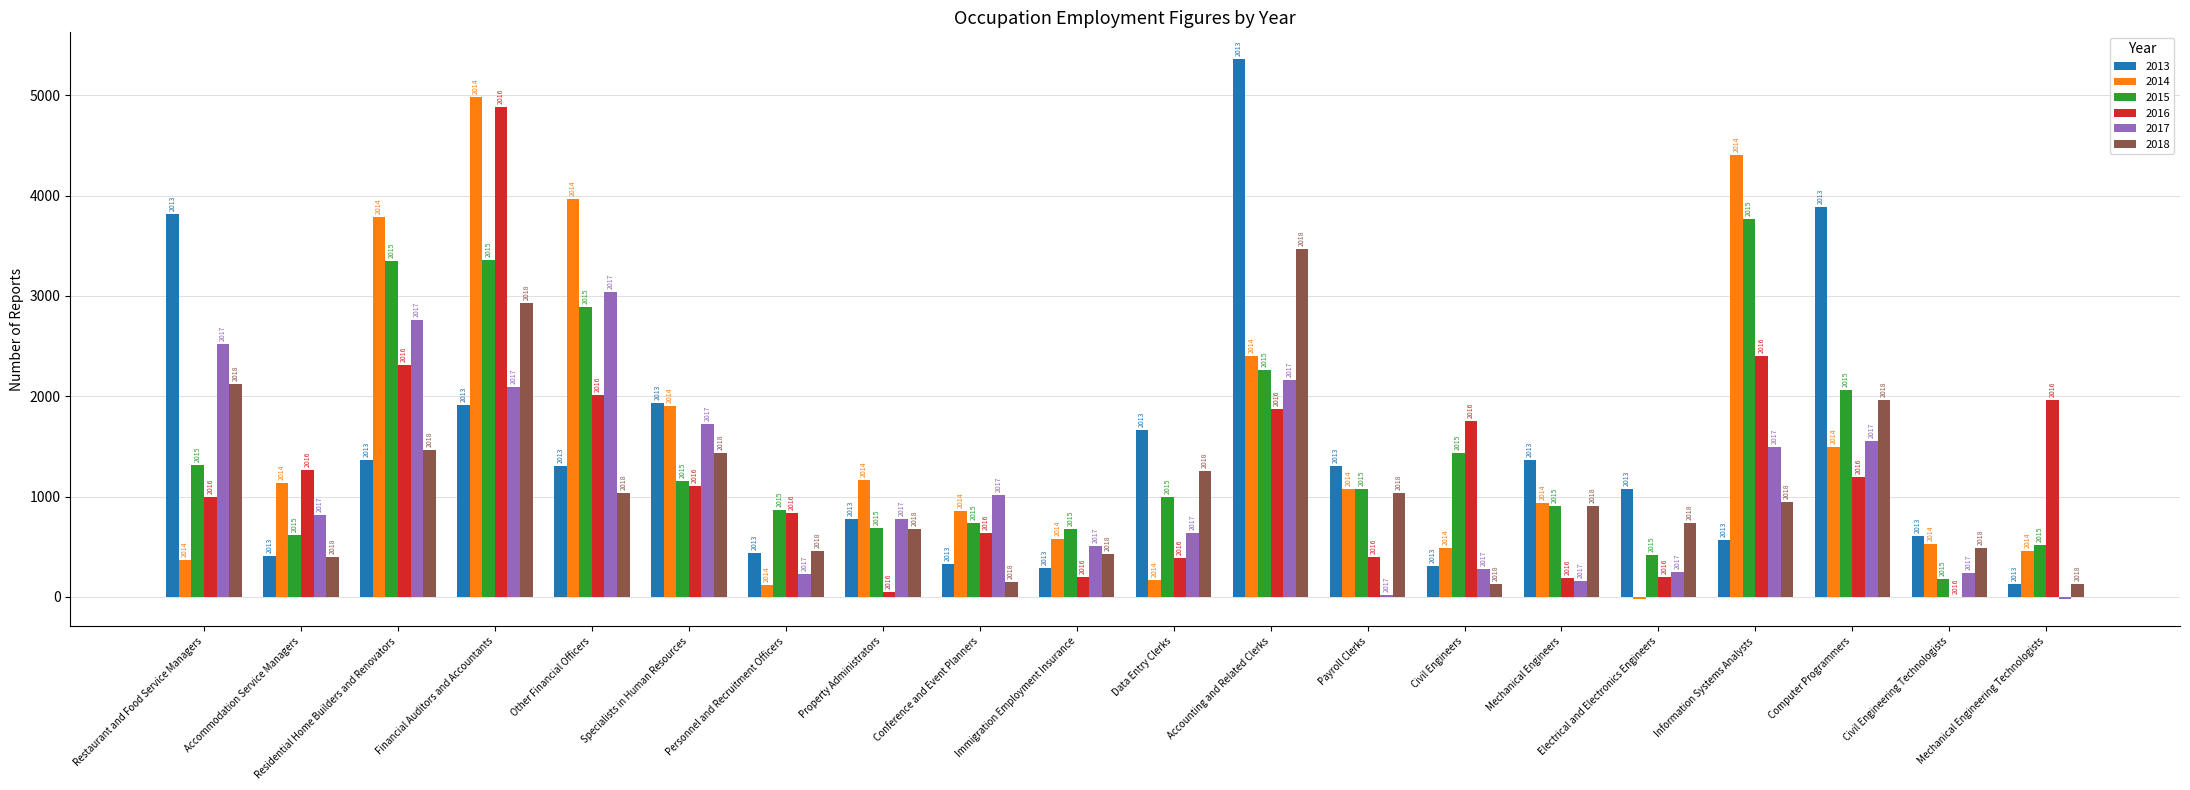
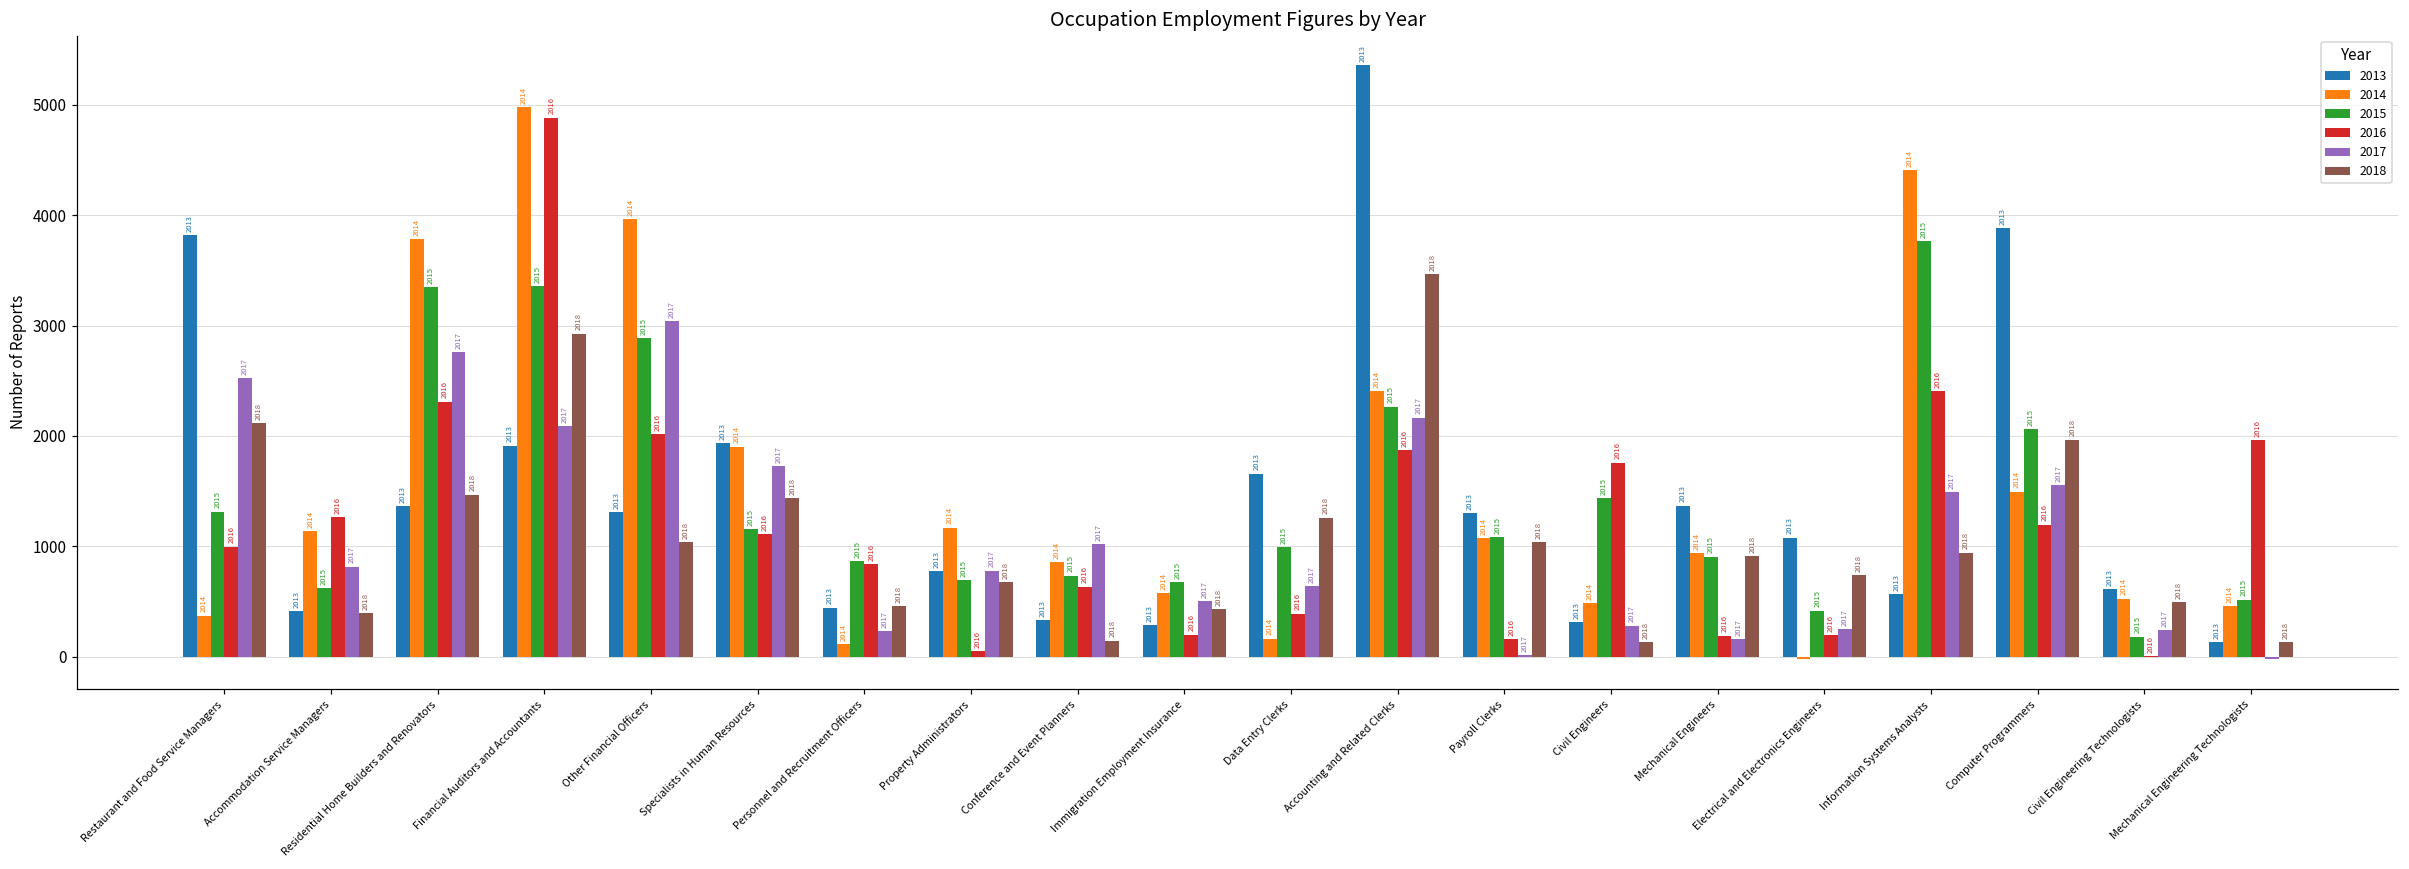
2016, Payroll Clerks: 400 -> 160
